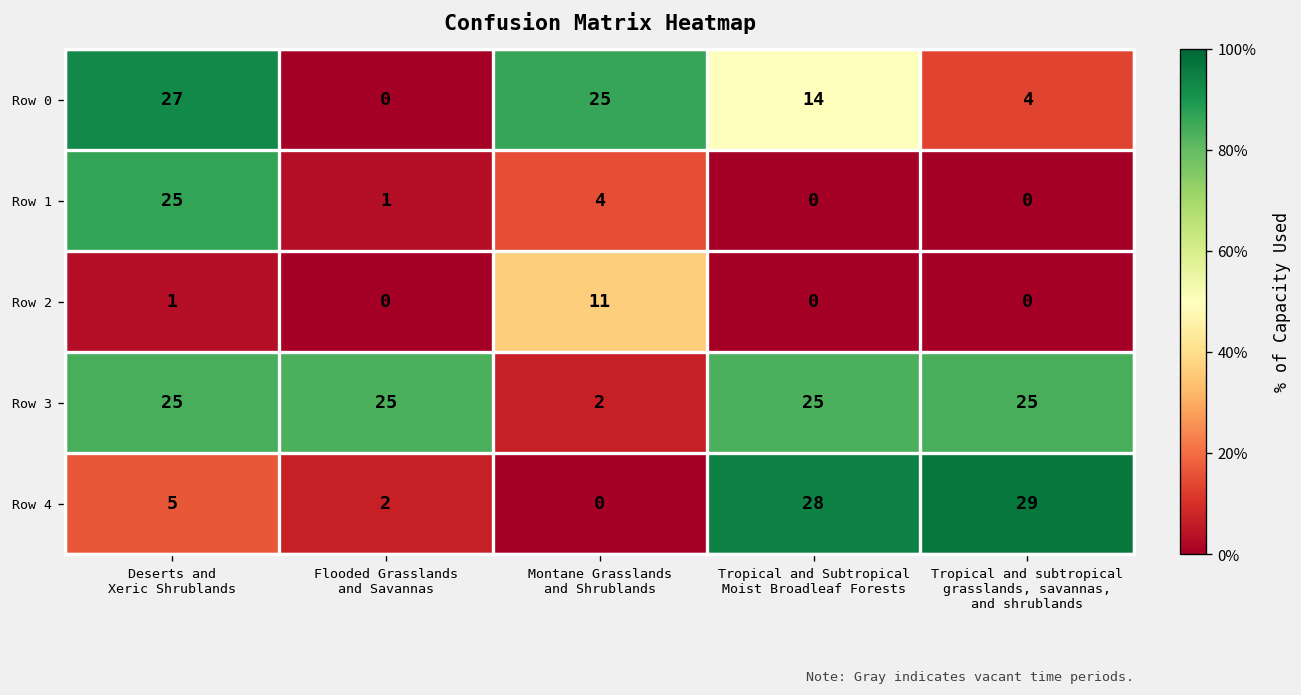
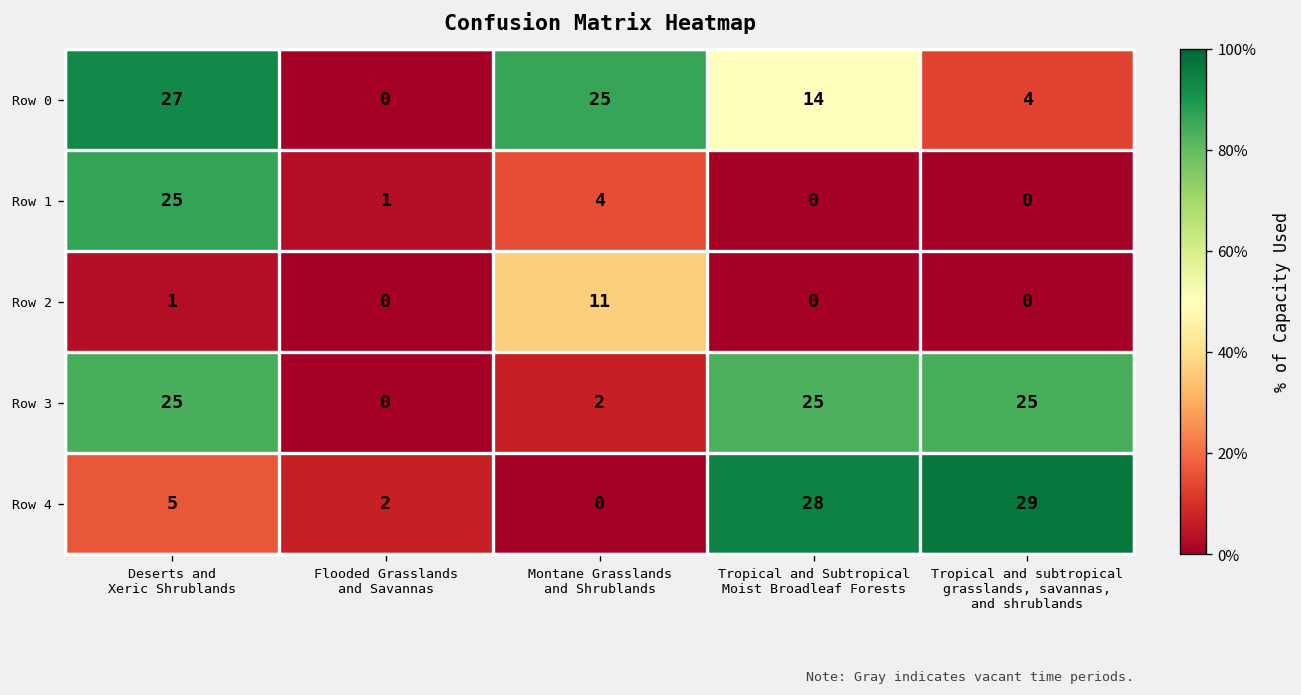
Row 3, Flooded Grasslands and Savannas: 25 -> 0
